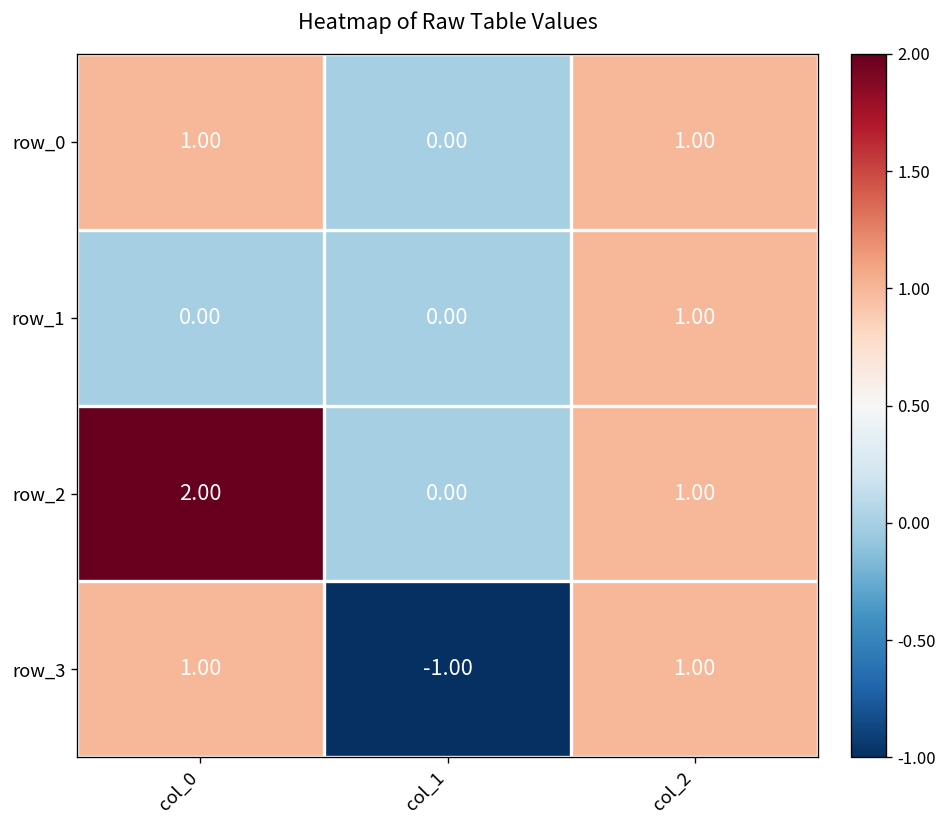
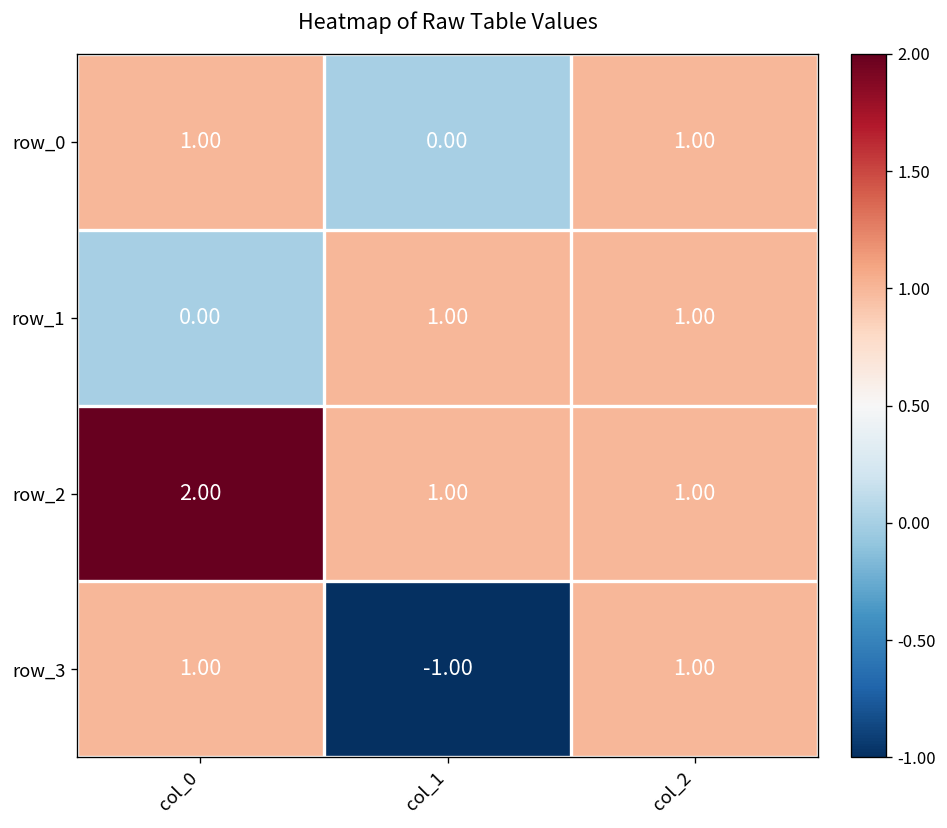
row_1, col_1: 0.00 -> 1.00
row_2, col_1: 0.00 -> 1.00
